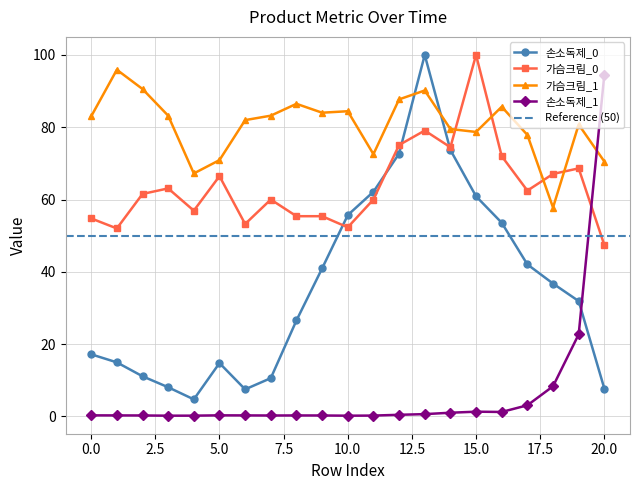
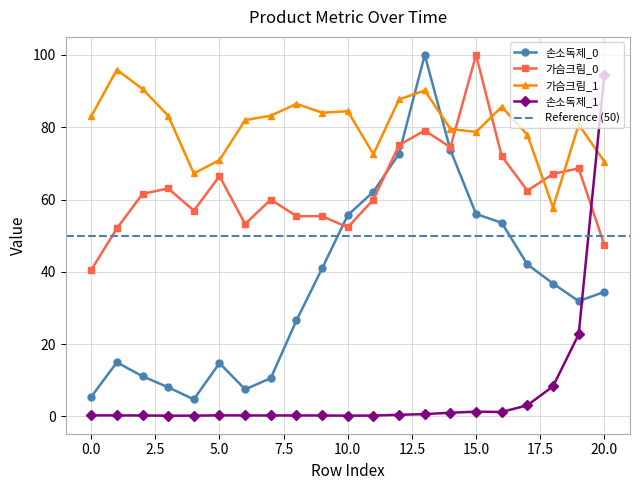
손소독제_0, 0.0: 17 -> 5
가슴크림_0, 0.0: 55 -> 40
손소독제_0, 15.0: 61 -> 56
손소독제_0, 20.0: 8 -> 34
